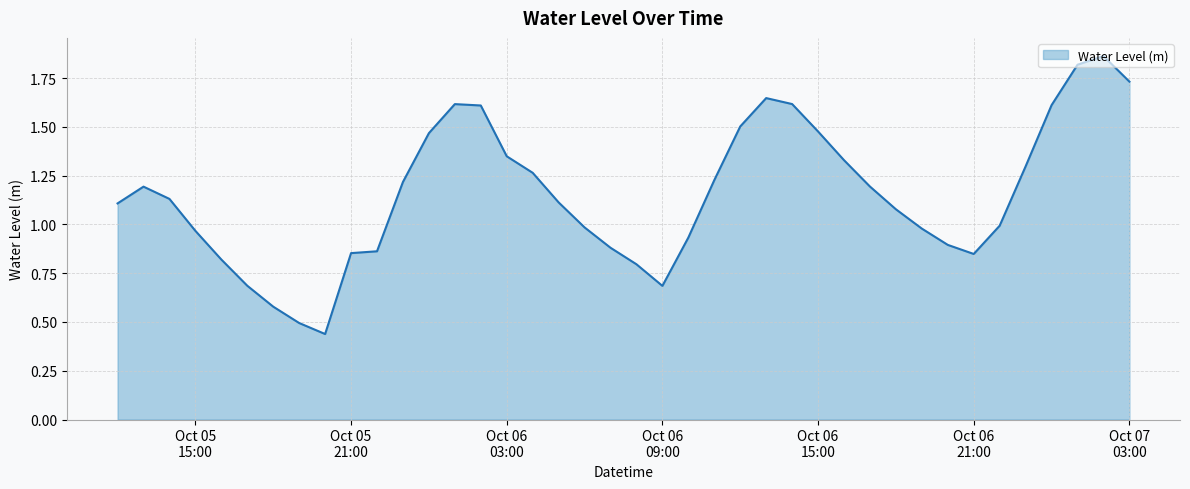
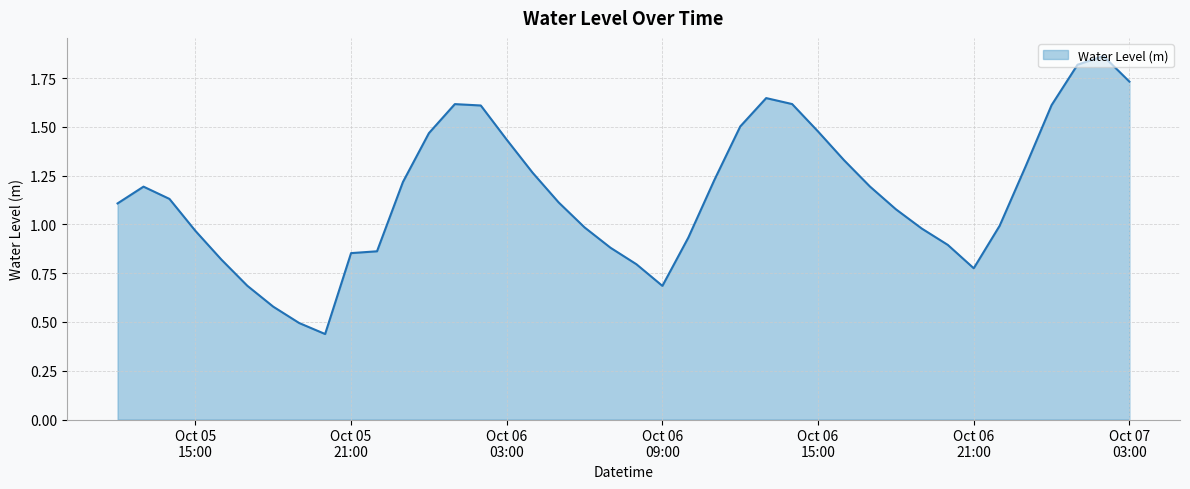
Oct 06 03:00: 1.35 -> 1.43
Oct 06 21:00: 0.85 -> 0.78
